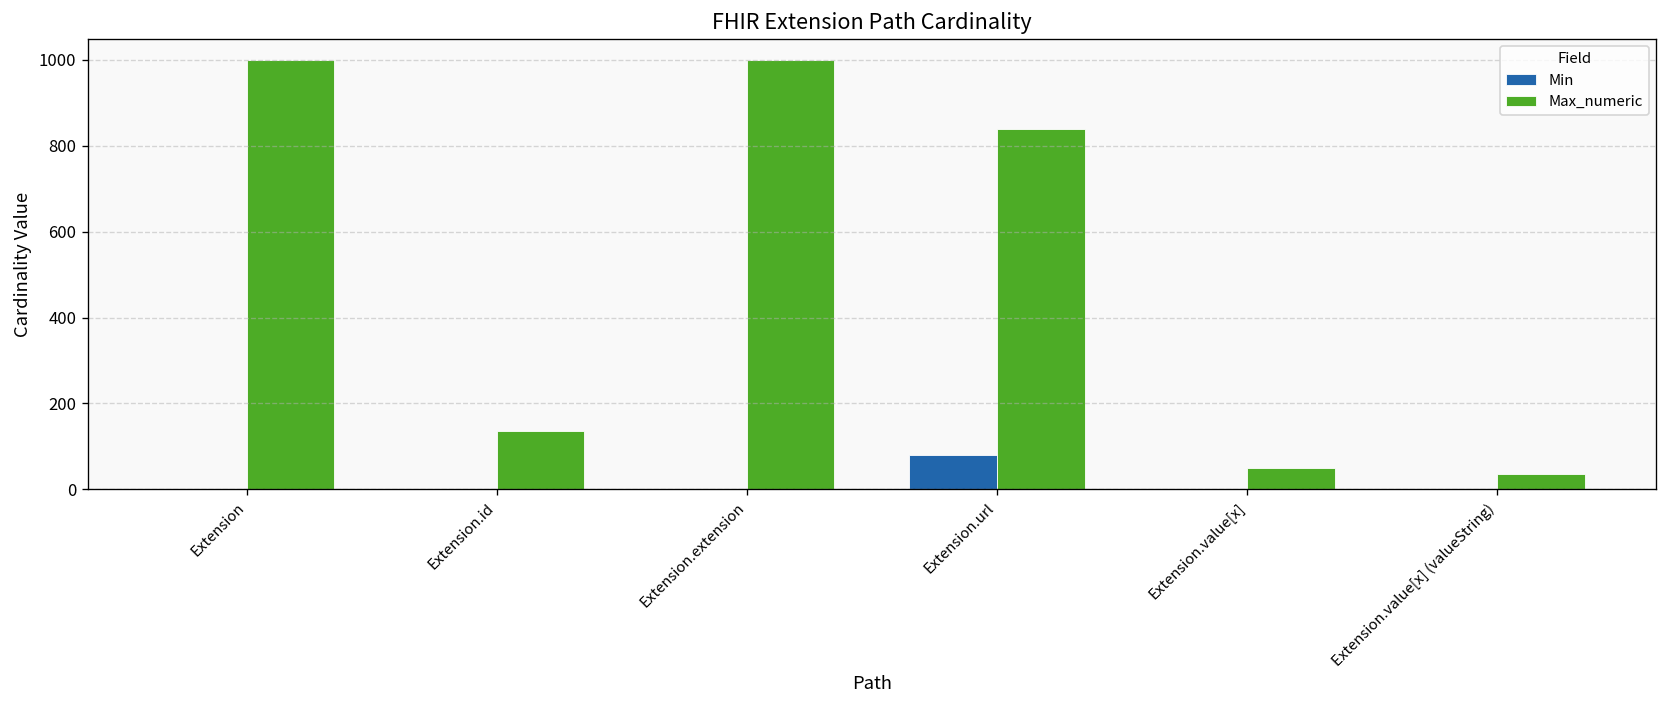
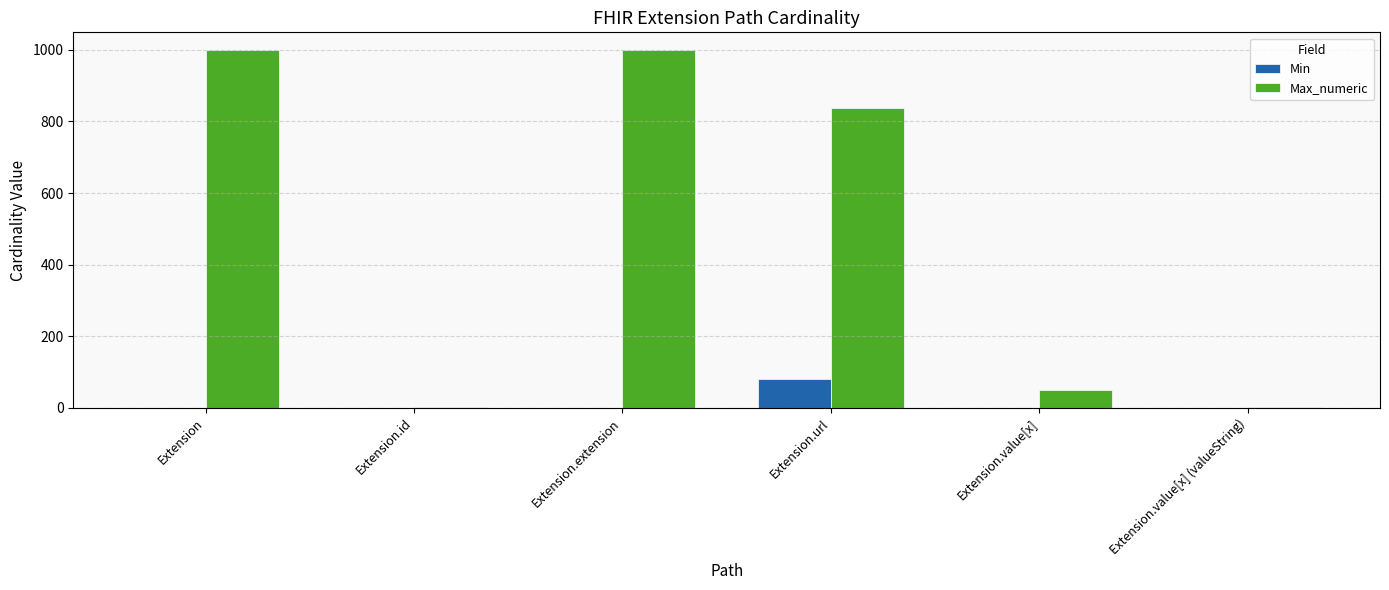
Max_numeric, Extension.id: 140 -> 0
Max_numeric, Extension.value[x] (valueString): 40 -> 0
